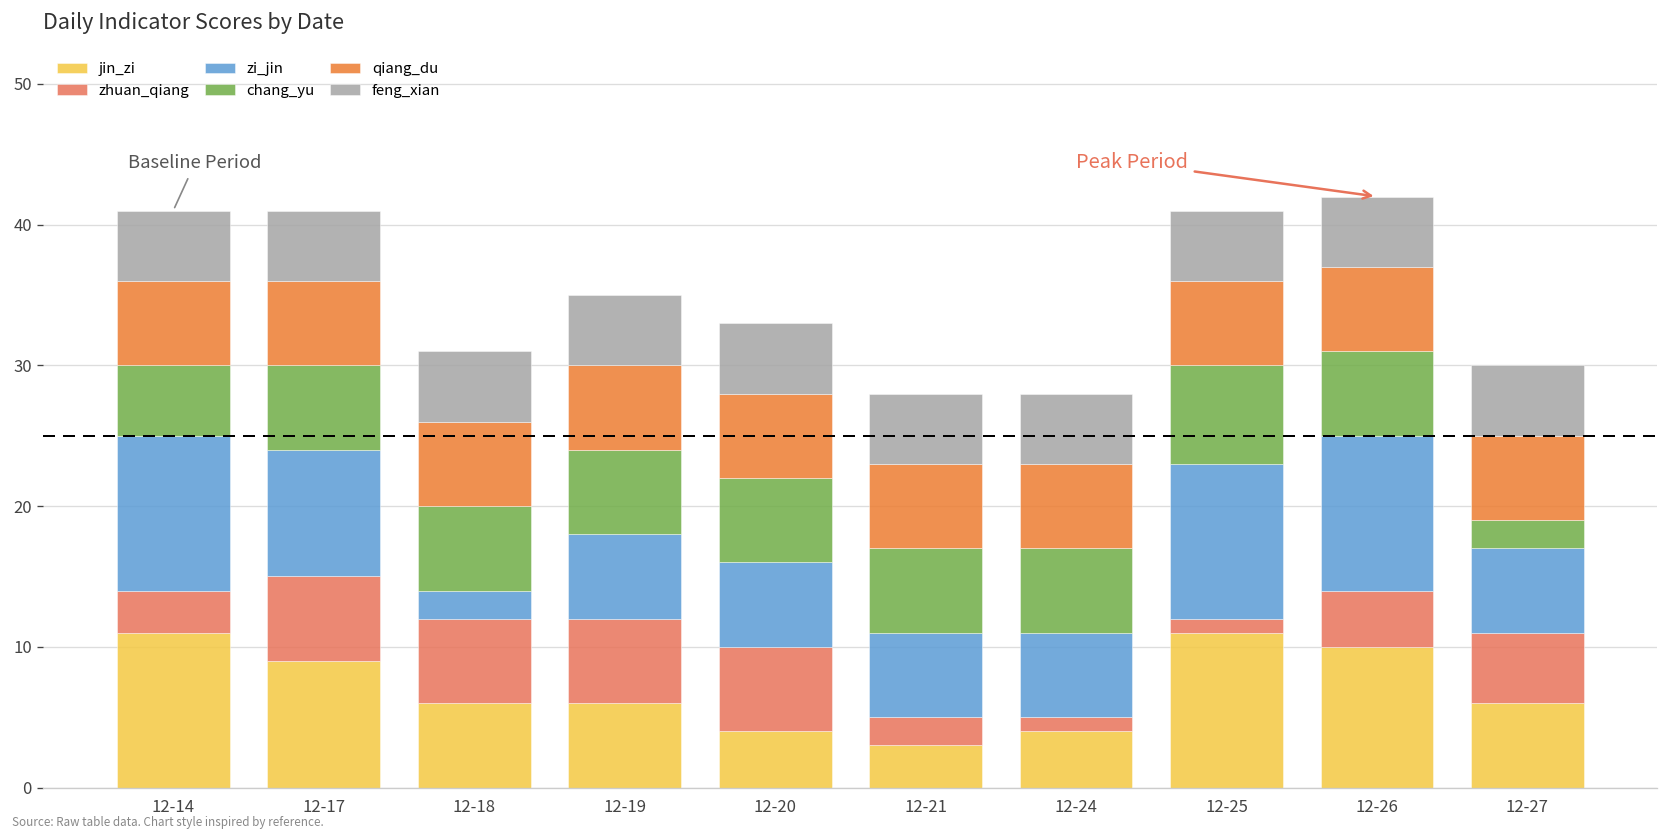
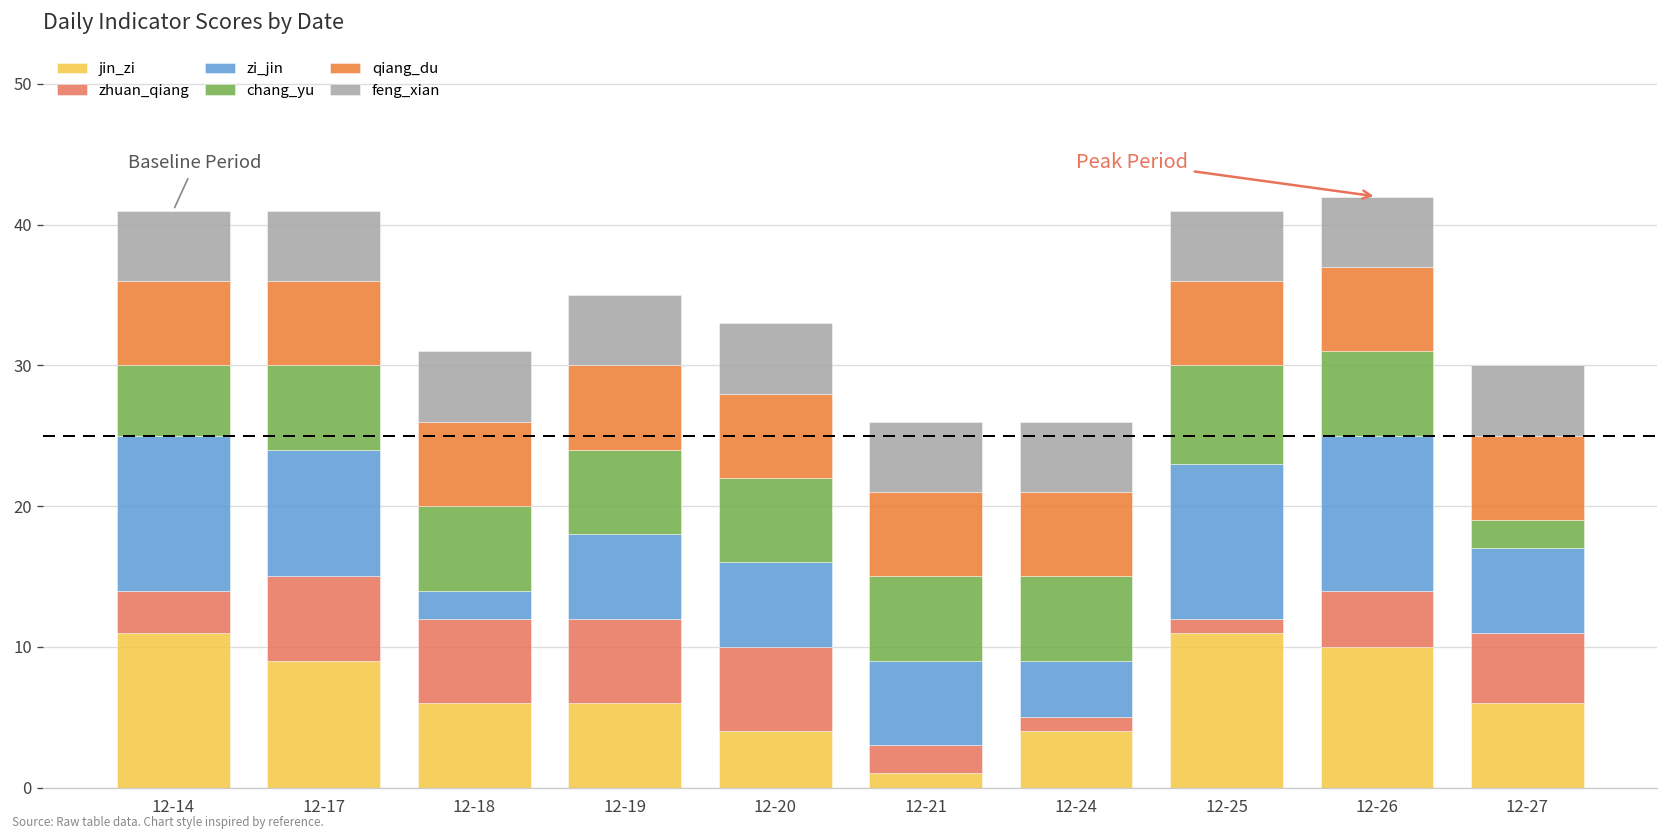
jin_zi, 12-21: 3 -> 1
zi_jin, 12-24: 6 -> 4
